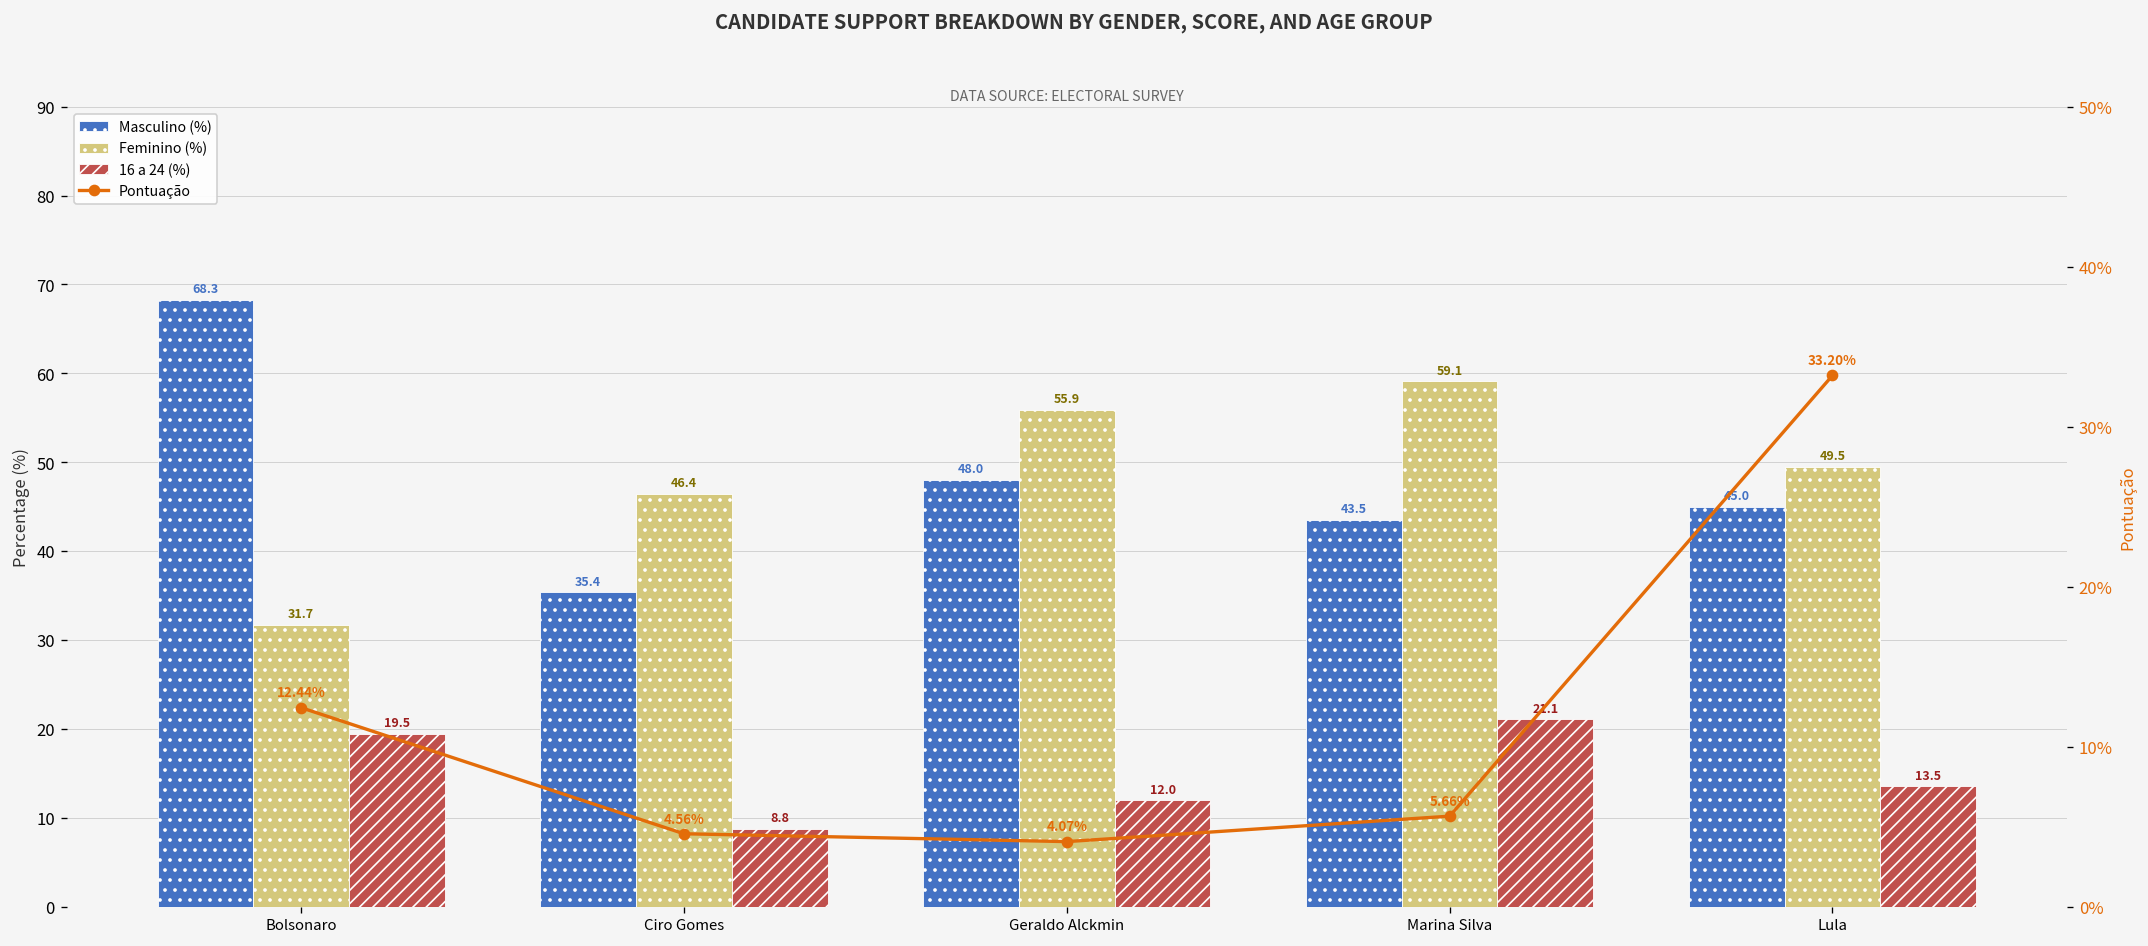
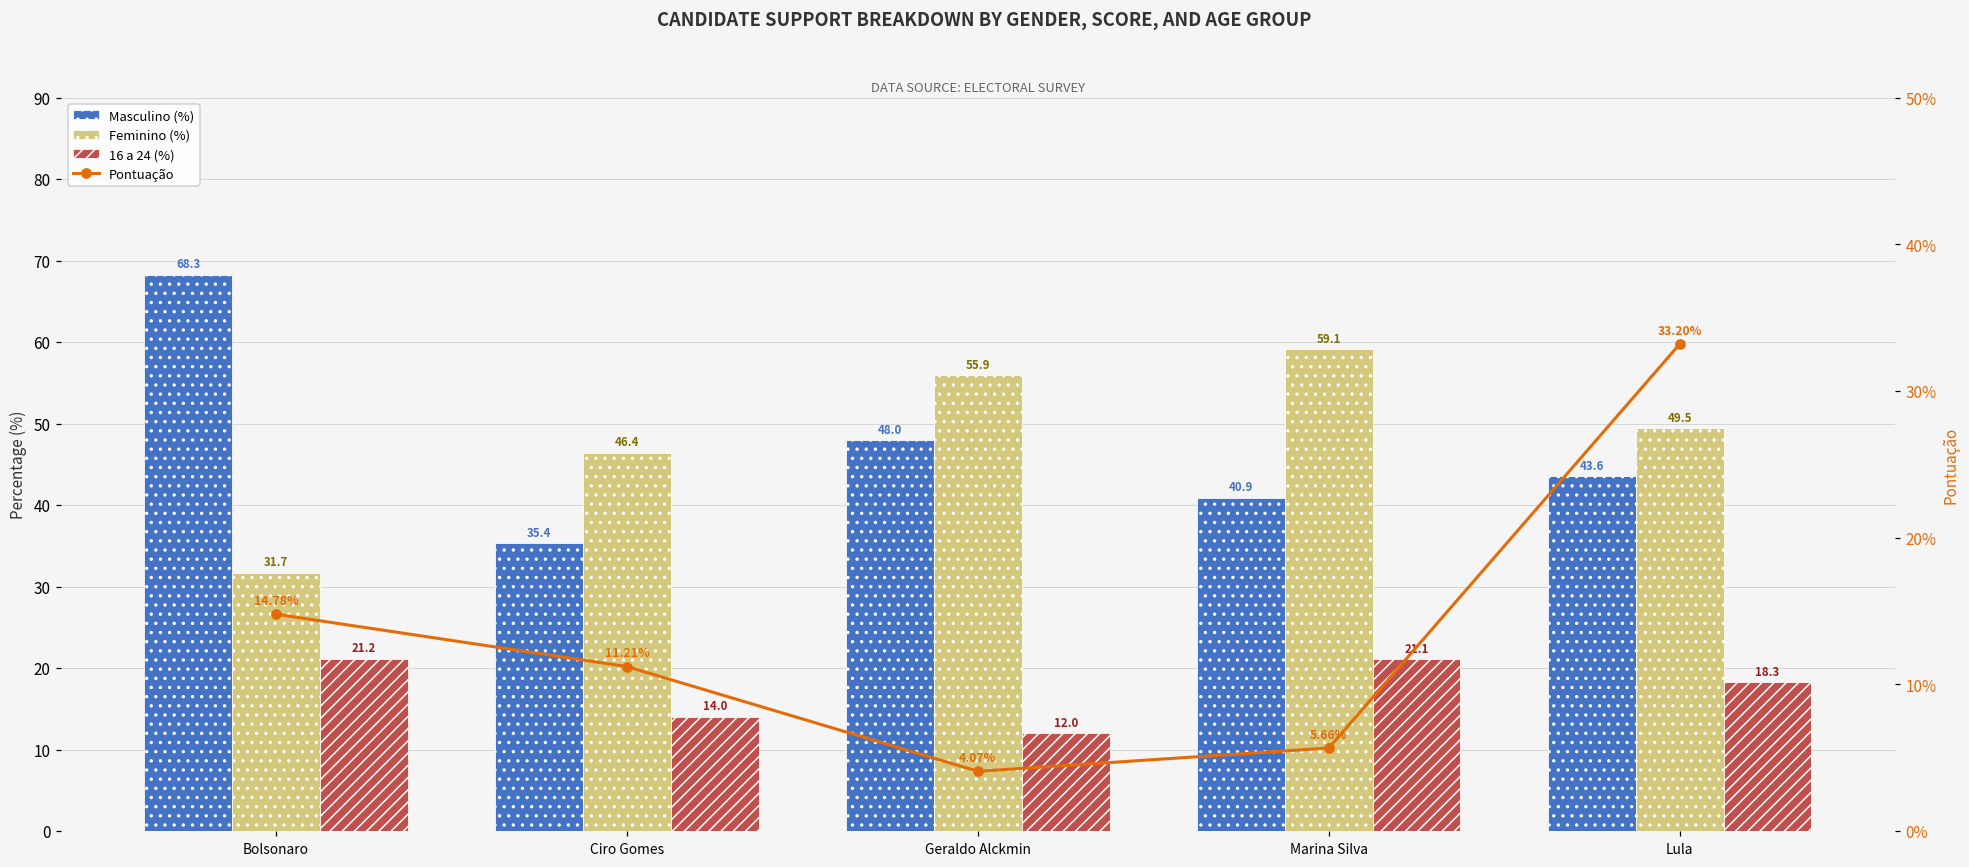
16 a 24 (%), Bolsonaro: 19.5 -> 21.2
16 a 24 (%), Ciro Gomes: 8.8 -> 14.0
Masculino (%), Marina Silva: 43.5 -> 40.9
Masculino (%), Lula: 45.0 -> 43.6
16 a 24 (%), Lula: 13.5 -> 18.3
Pontuação, Bolsonaro: 12.44% -> 14.78%
Pontuação, Ciro Gomes: 4.56% -> 11.21%
